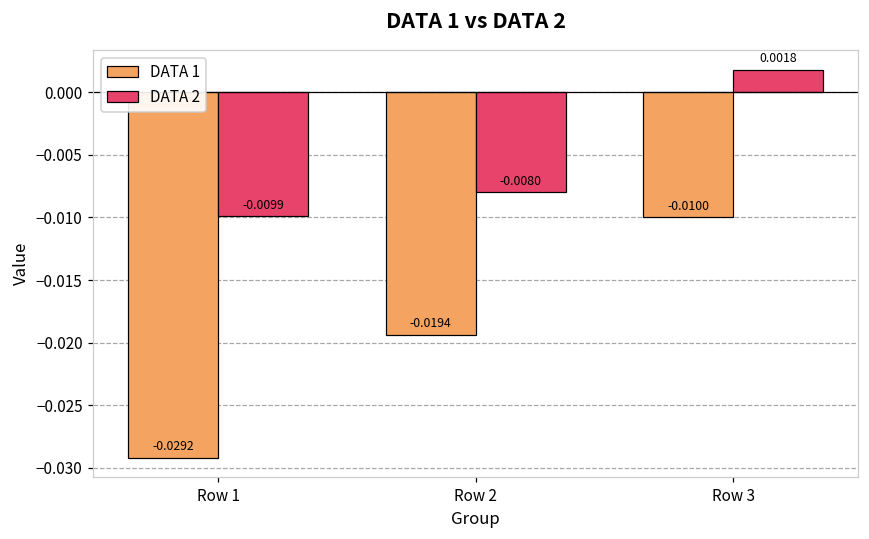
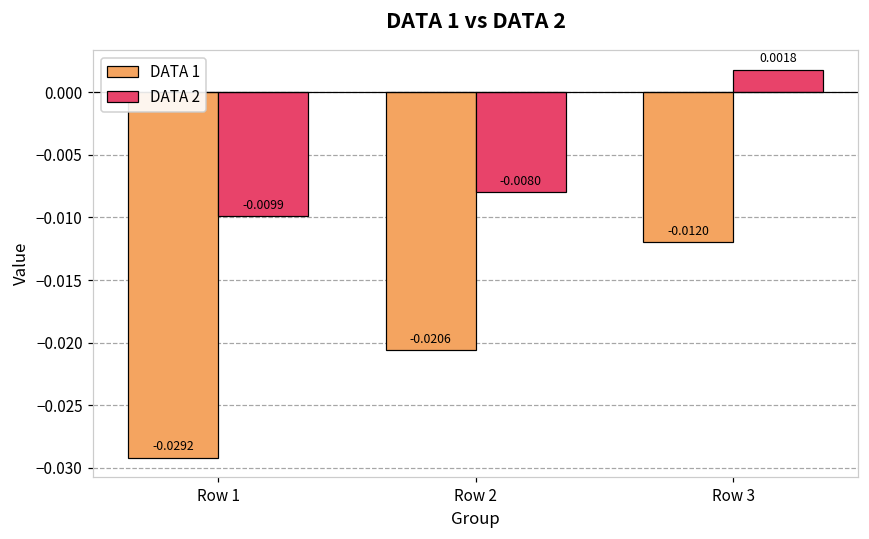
DATA 1, Row 2: -0.0194 -> -0.0206
DATA 1, Row 3: -0.0100 -> -0.0120
